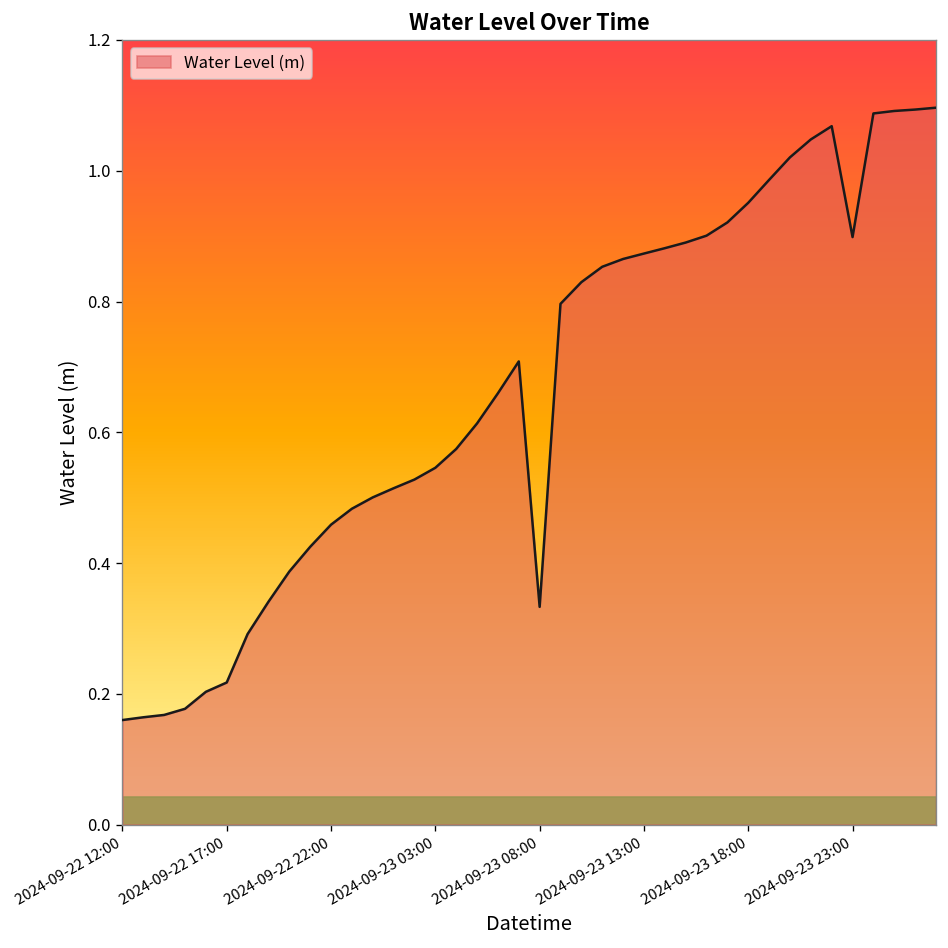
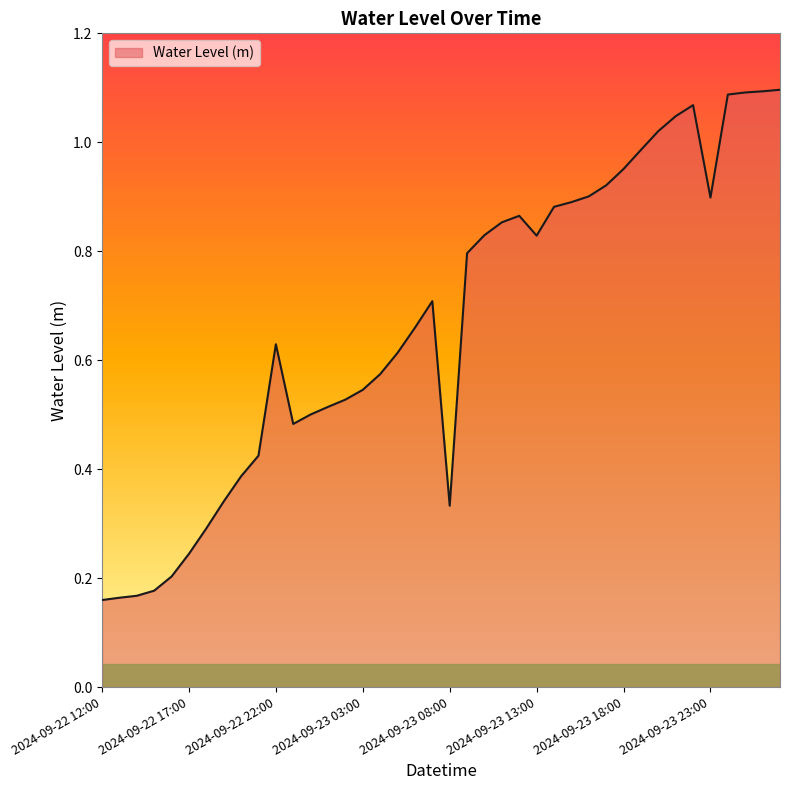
2024-09-22 17:00: 0.22 -> 0.24
2024-09-22 22:00: 0.46 -> 0.63
2024-09-23 13:00: 0.87 -> 0.83
